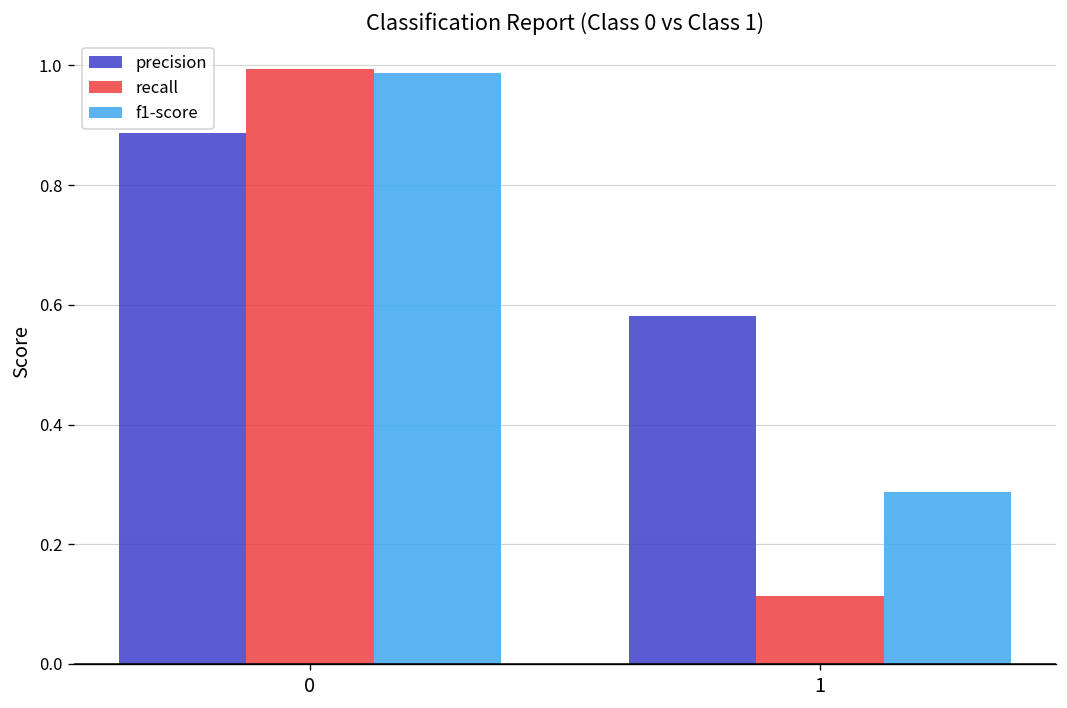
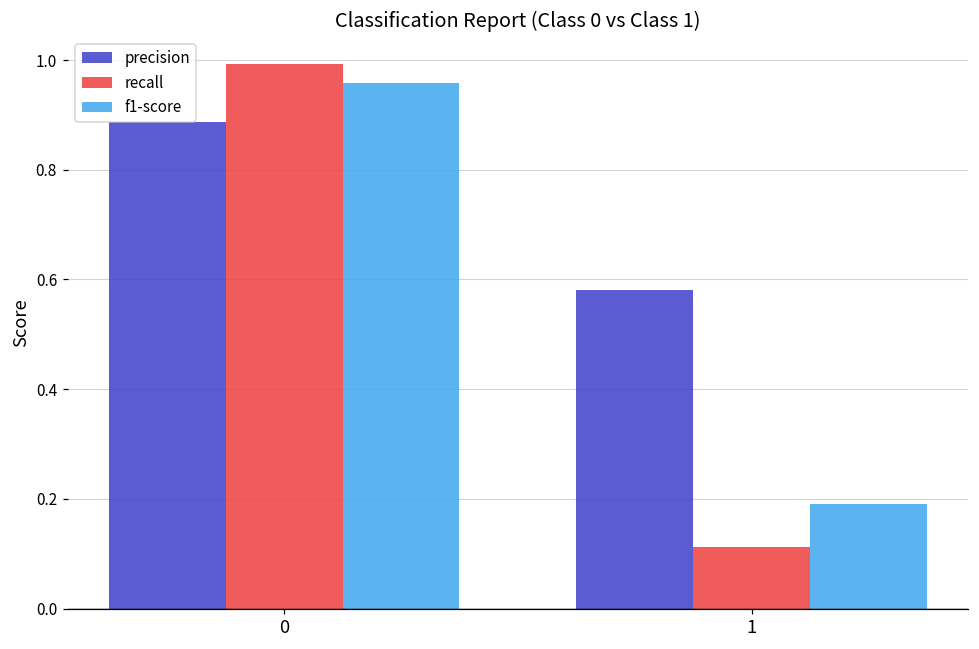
f1-score, 0: 0.99 -> 0.96
f1-score, 1: 0.29 -> 0.19
